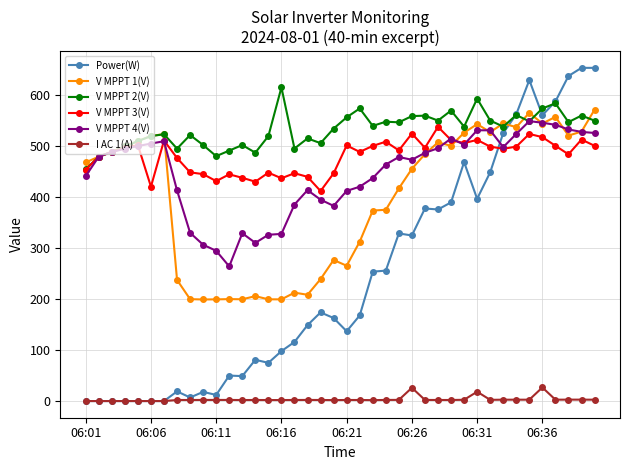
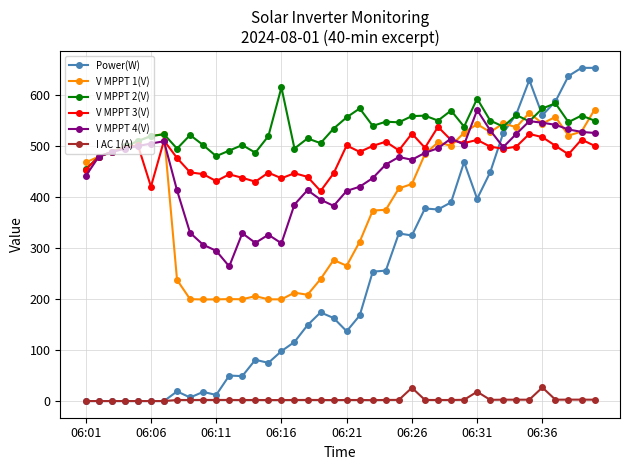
V MPPT 4(V), 06:16: 330 -> 310
V MPPT 1(V), 06:26: 460 -> 430
V MPPT 4(V), 06:31: 530 -> 570
